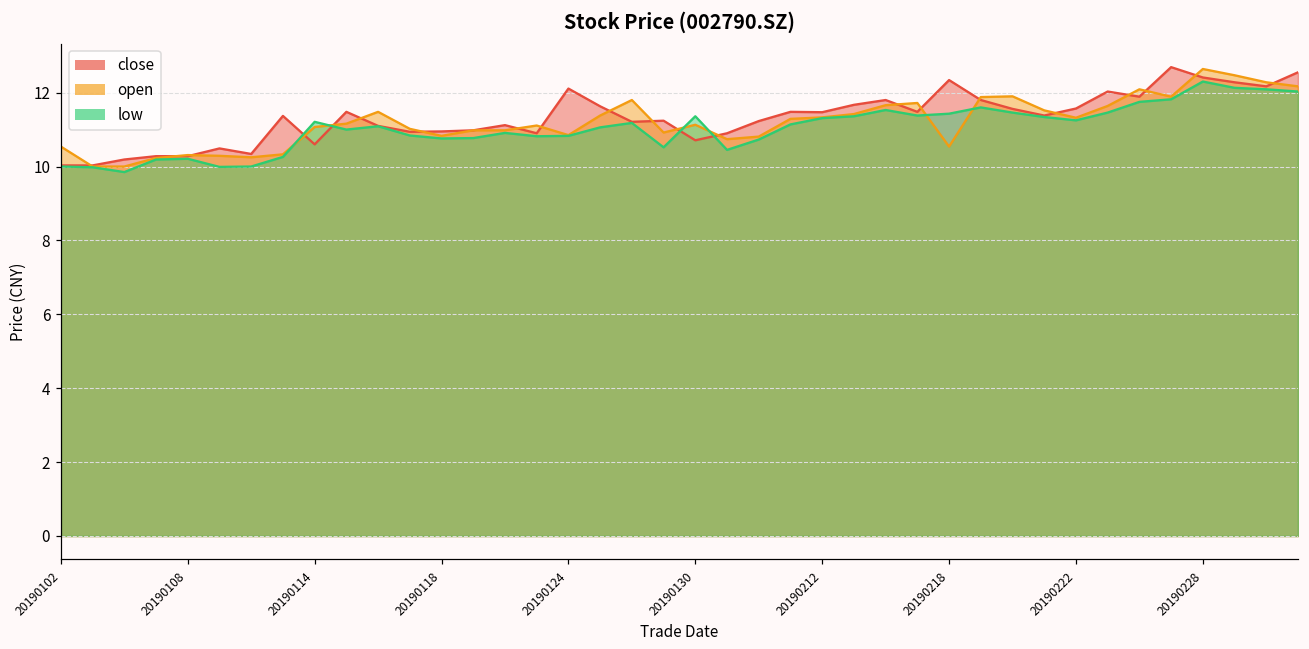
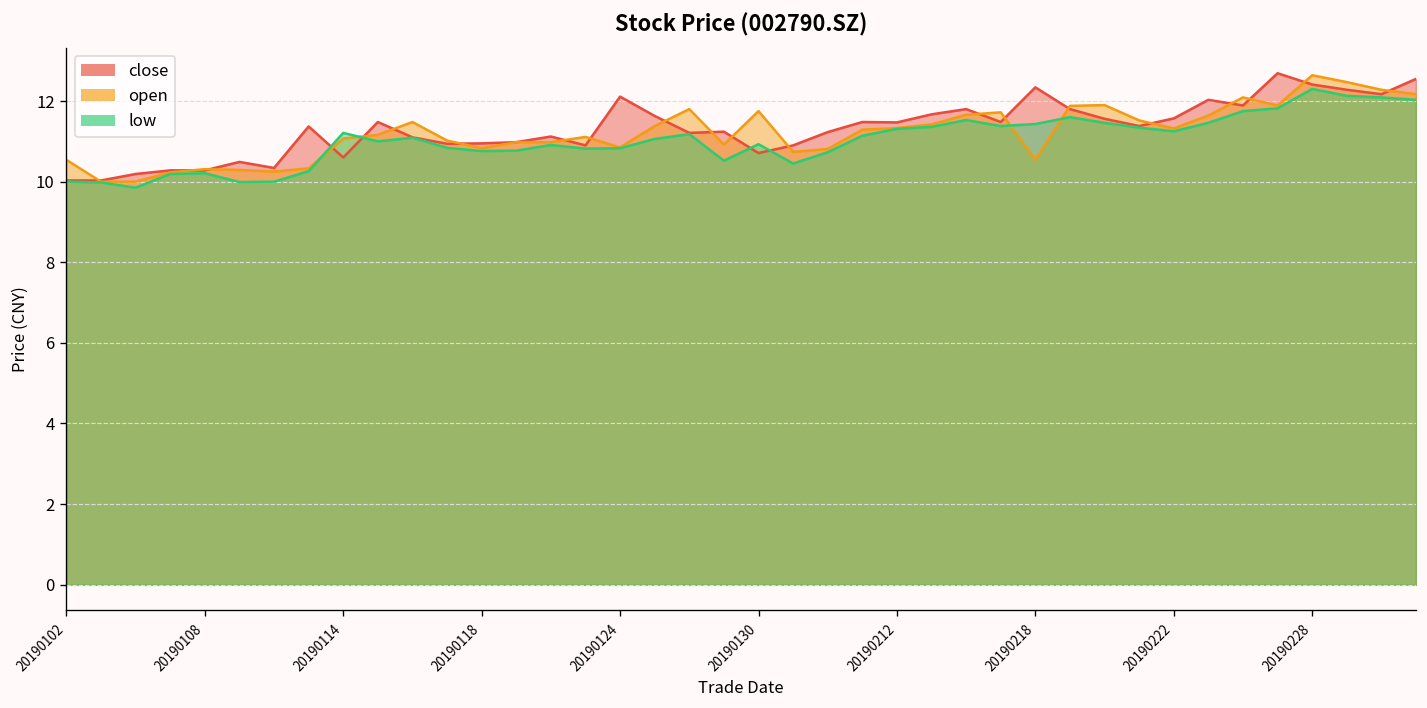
open, 20190130: 11.1 -> 11.8
low, 20190130: 11.4 -> 10.9
